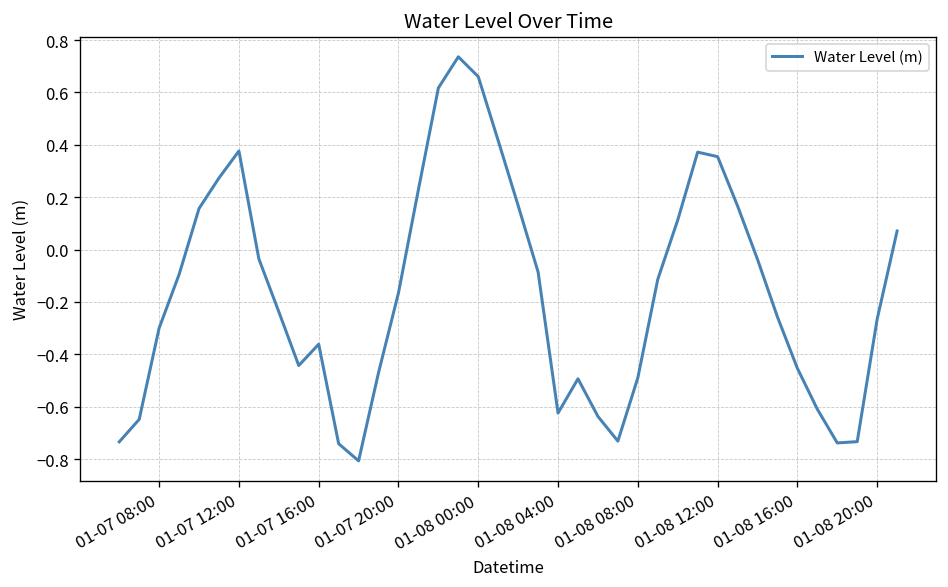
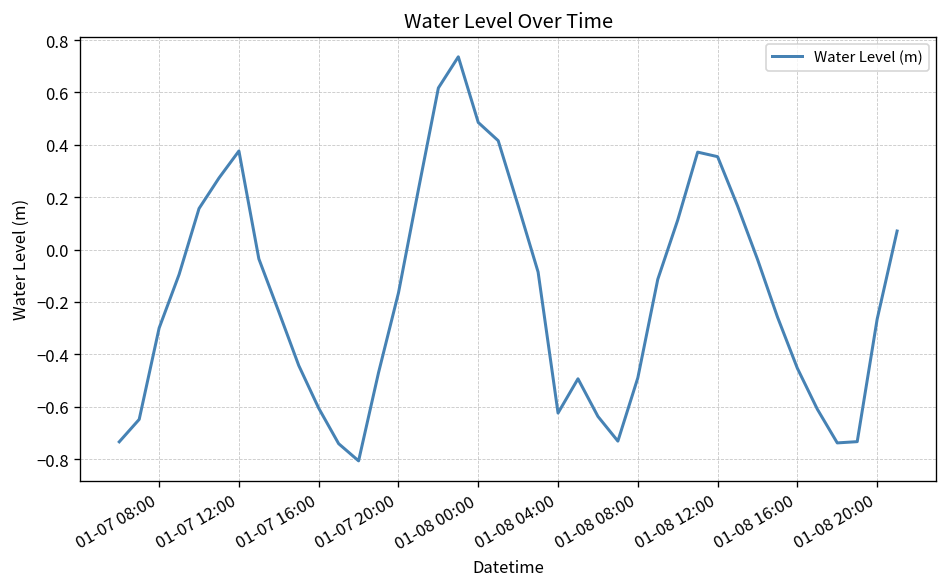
01-07 16:00: -0.36 -> -0.61
01-08 00:00: 0.66 -> 0.49
